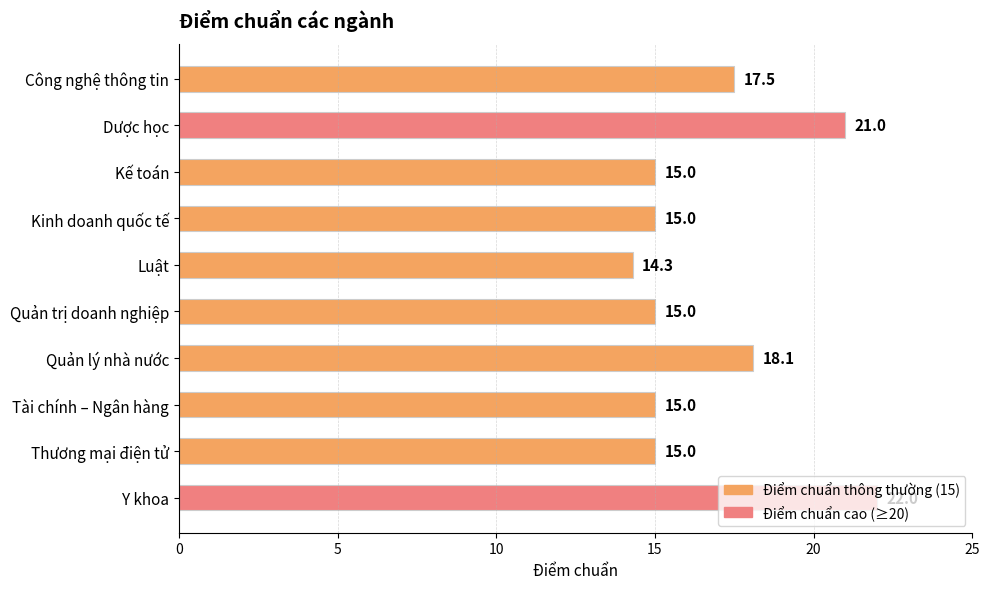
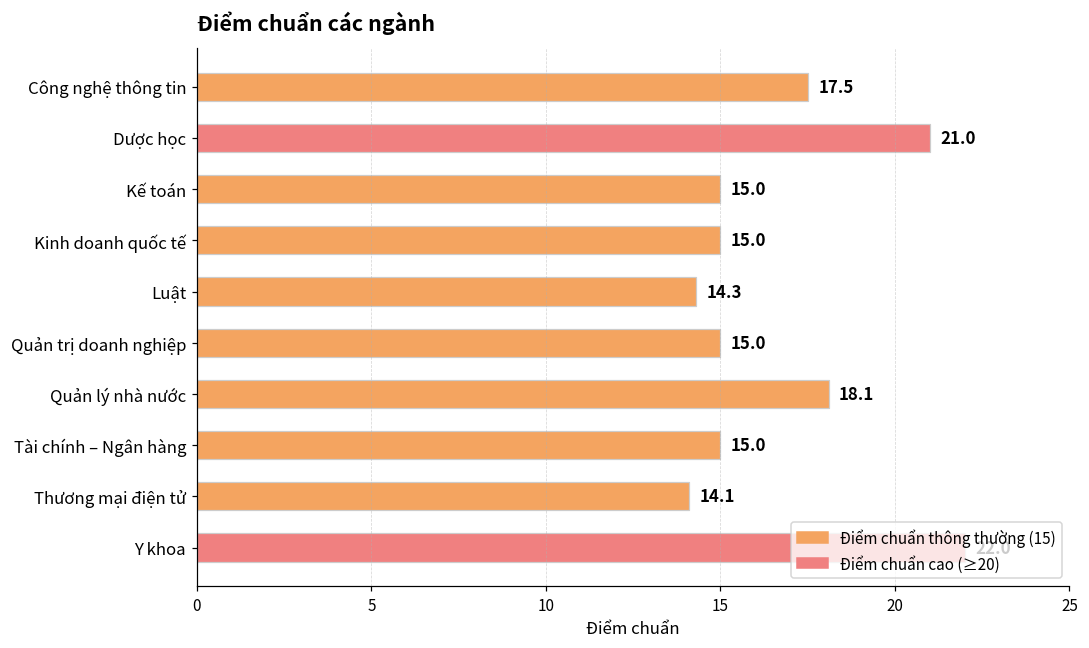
Thương mại điện tử: 15.0 -> 14.1
